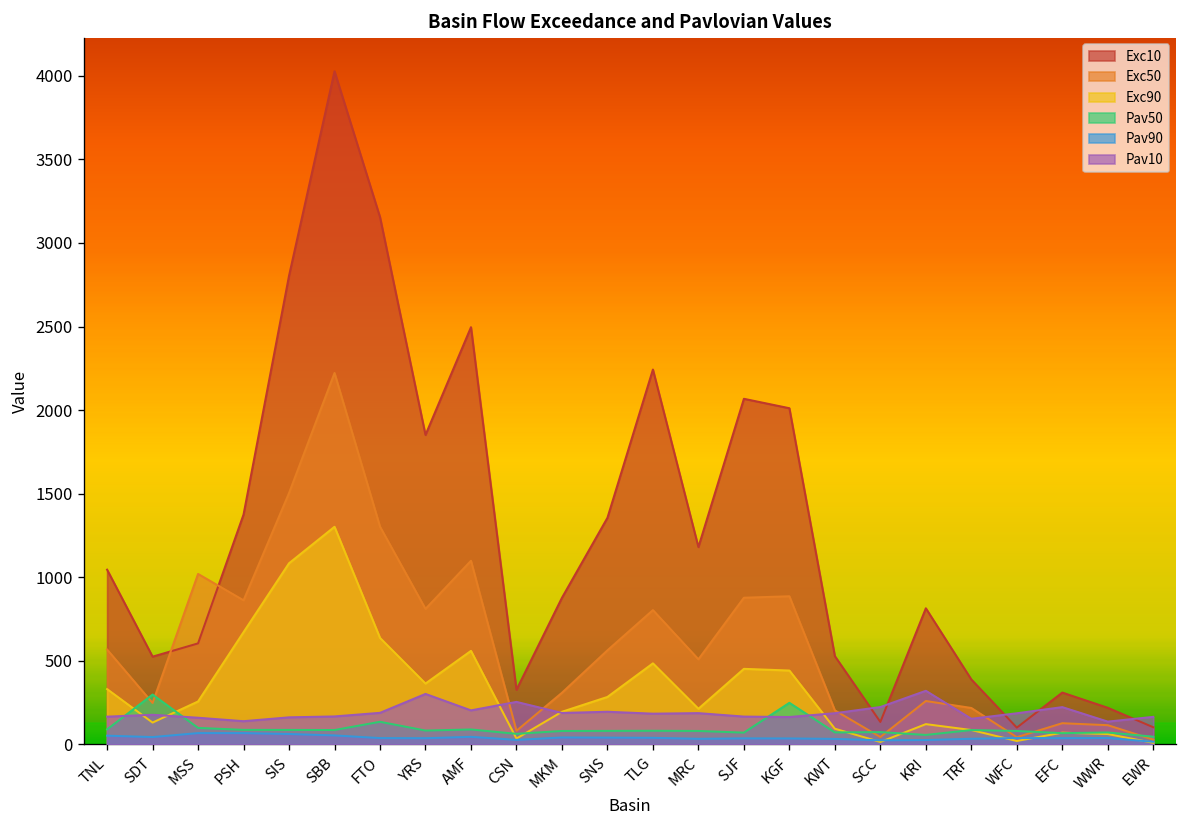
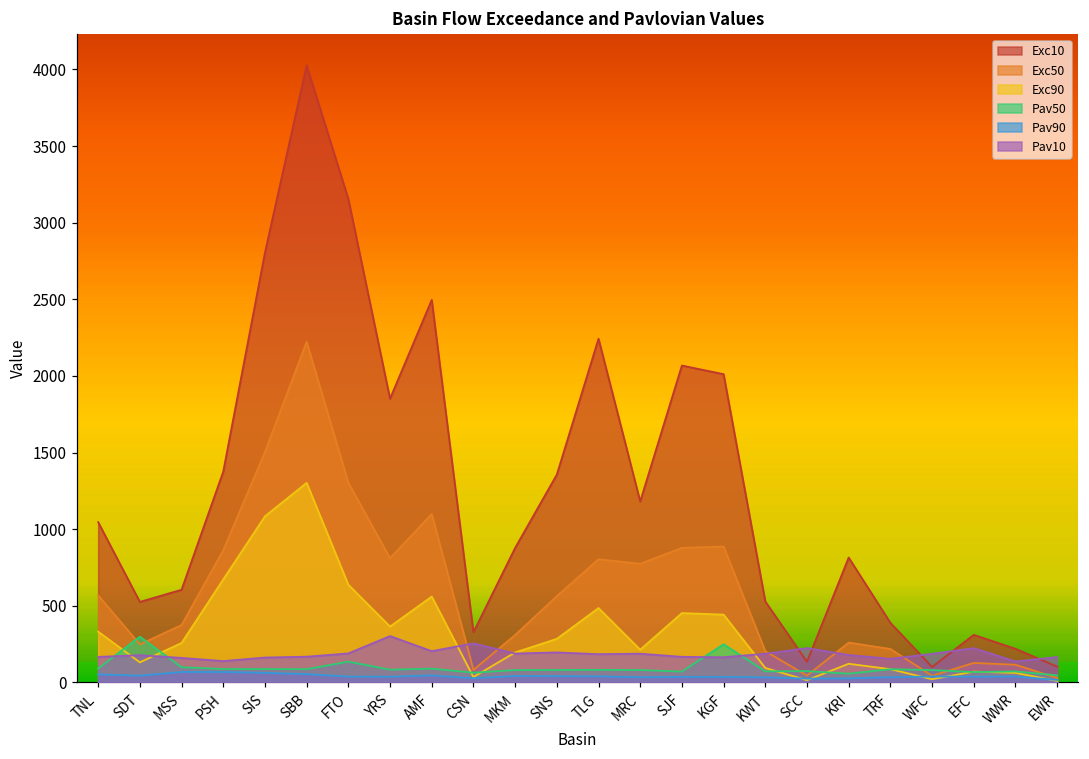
Exc50, MSS: 1020 -> 370
Exc50, MRC: 510 -> 770
Pav10, KRI: 320 -> 180
